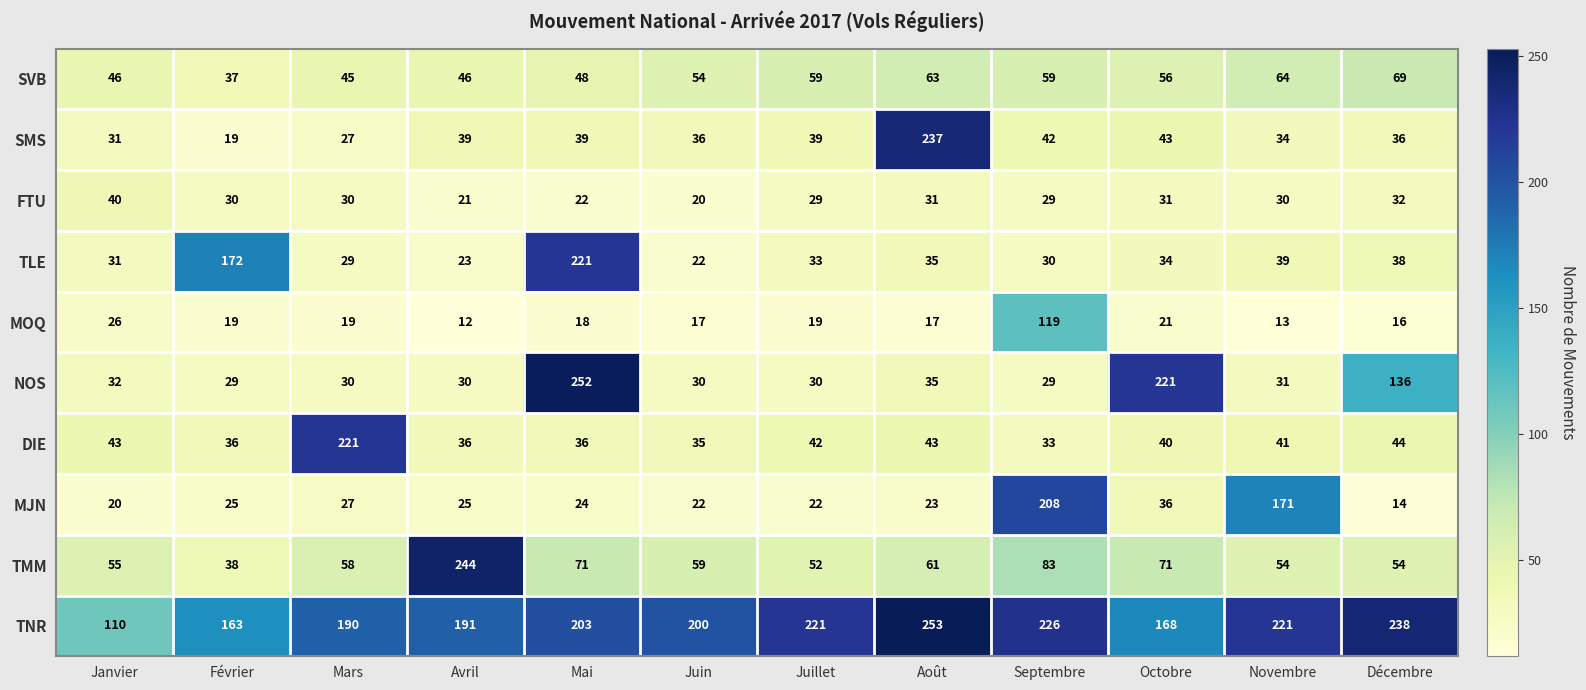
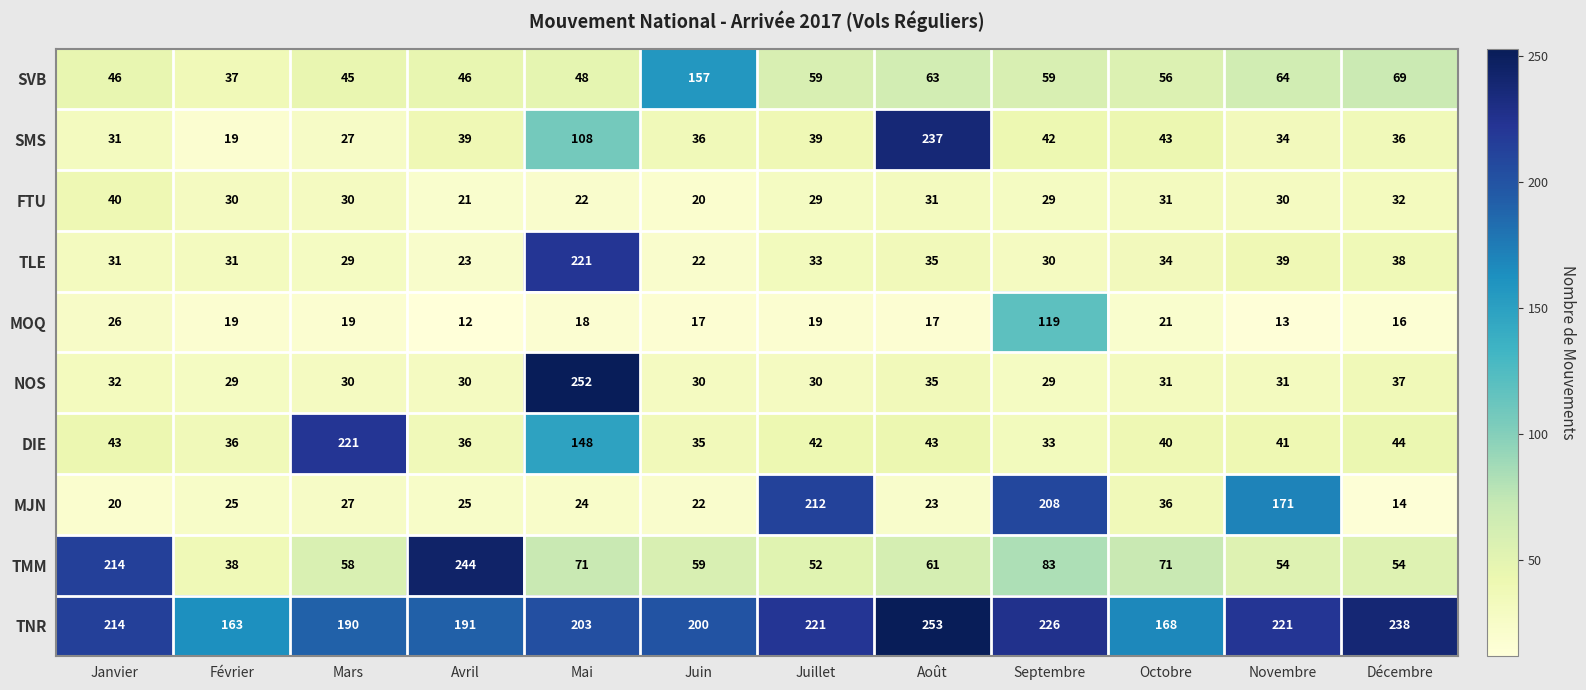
SVB, Juin: 54 -> 157
SMS, Mai: 39 -> 108
TLE, Février: 172 -> 31
NOS, Octobre: 221 -> 31
NOS, Décembre: 136 -> 37
DIE, Mai: 36 -> 148
MJN, Juillet: 22 -> 212
TMM, Janvier: 55 -> 214
TNR, Janvier: 110 -> 214
